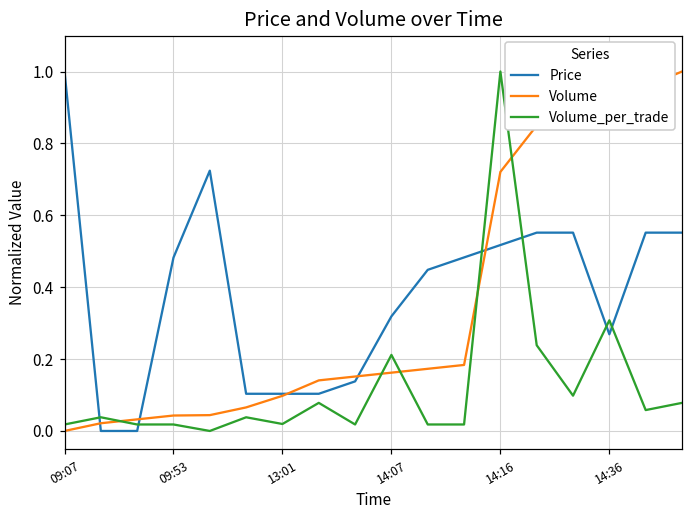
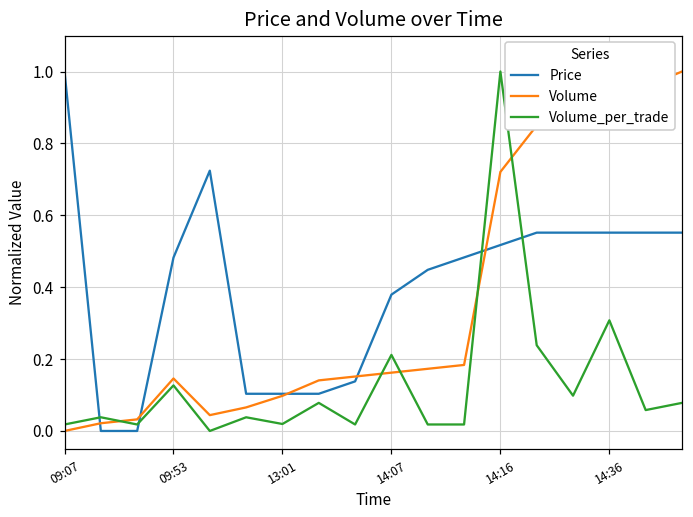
Volume, 09:53: 0.04 -> 0.15
Volume_per_trade, 09:53: 0.02 -> 0.13
Price, 14:07: 0.32 -> 0.38
Price, 14:36: 0.27 -> 0.55
